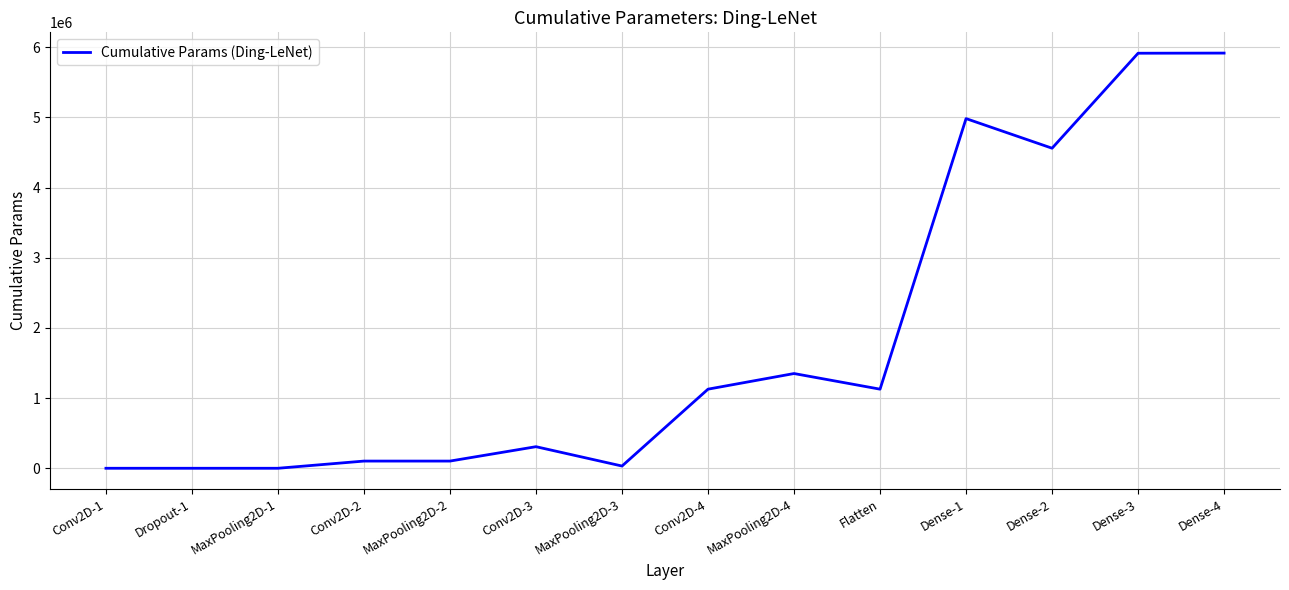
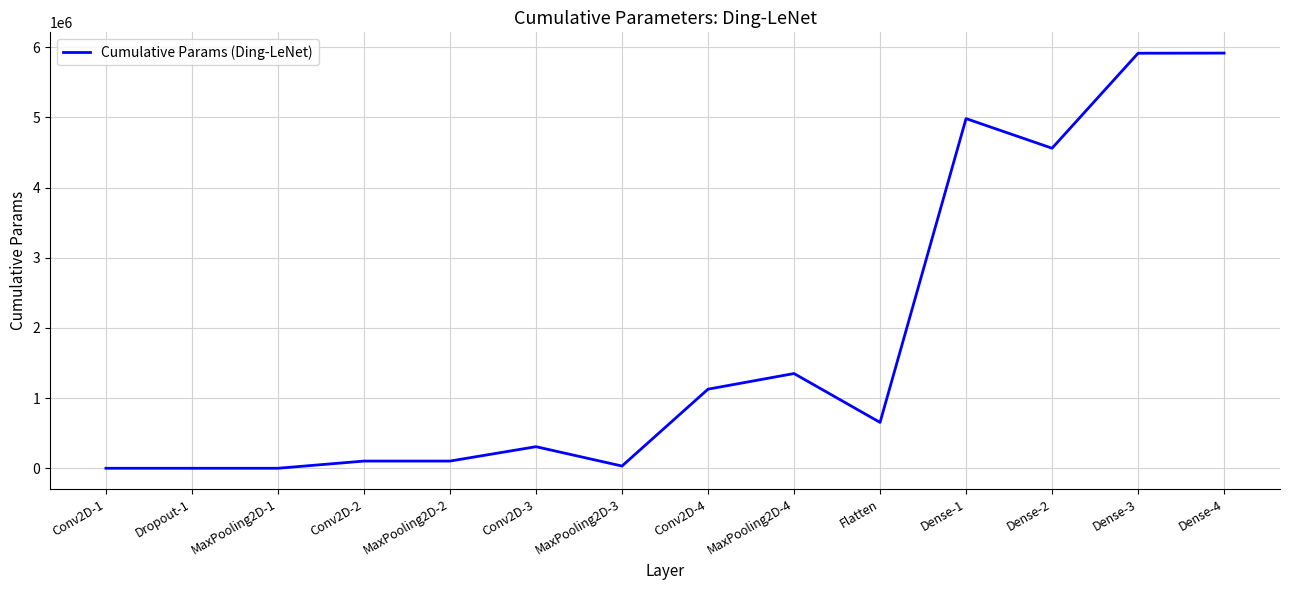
Flatten: 1100000 -> 700000
